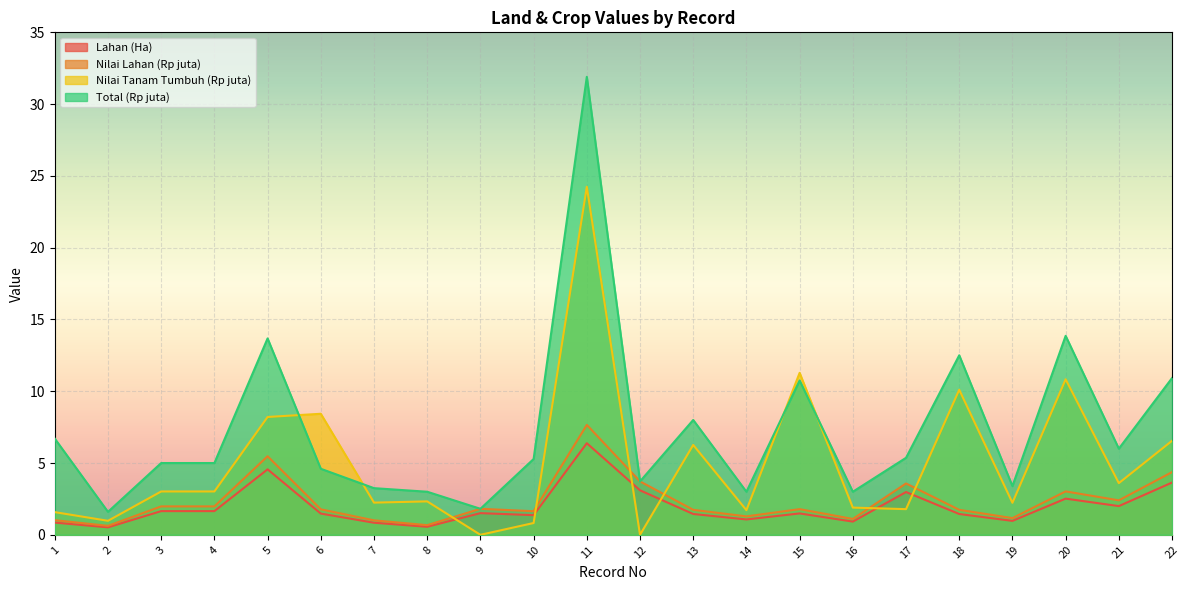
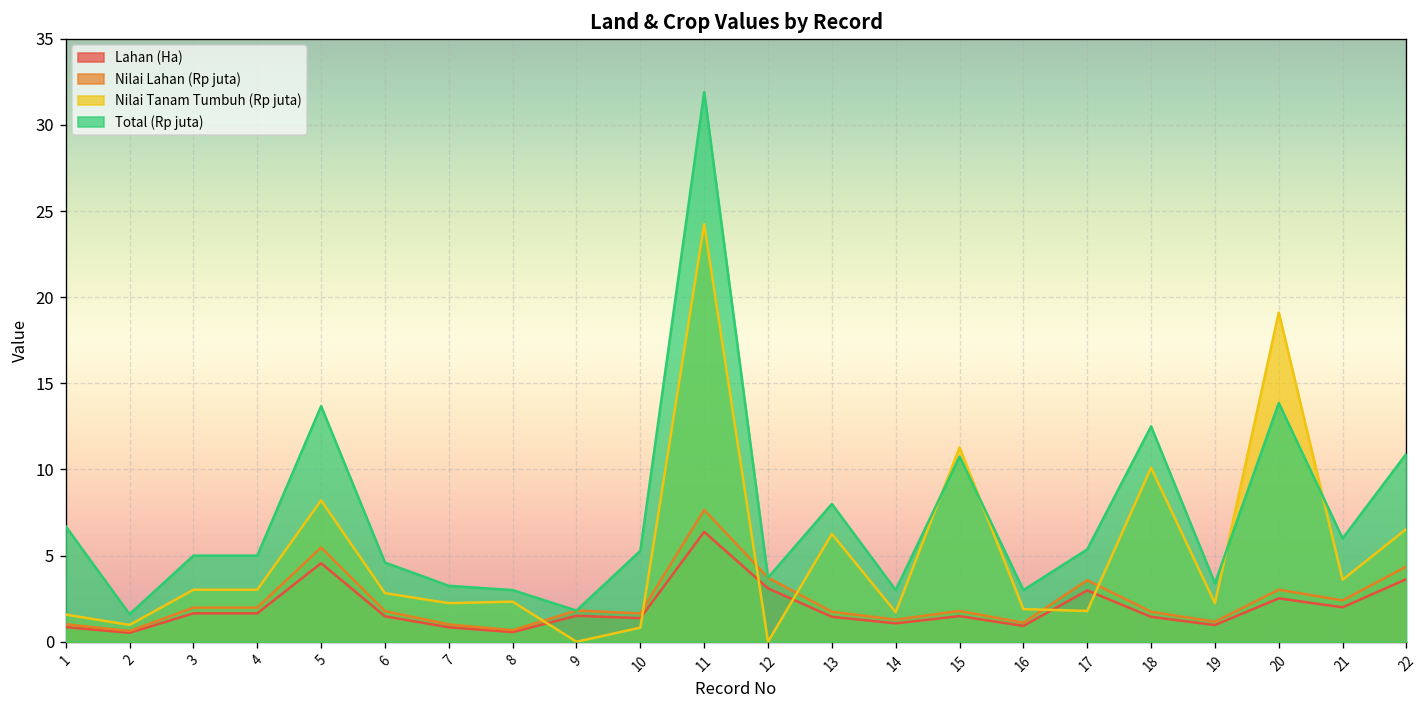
Nilai Tanam Tumbuh (Rp juta), 6: 8.4 -> 2.8
Nilai Tanam Tumbuh (Rp juta), 20: 10.8 -> 19.1
